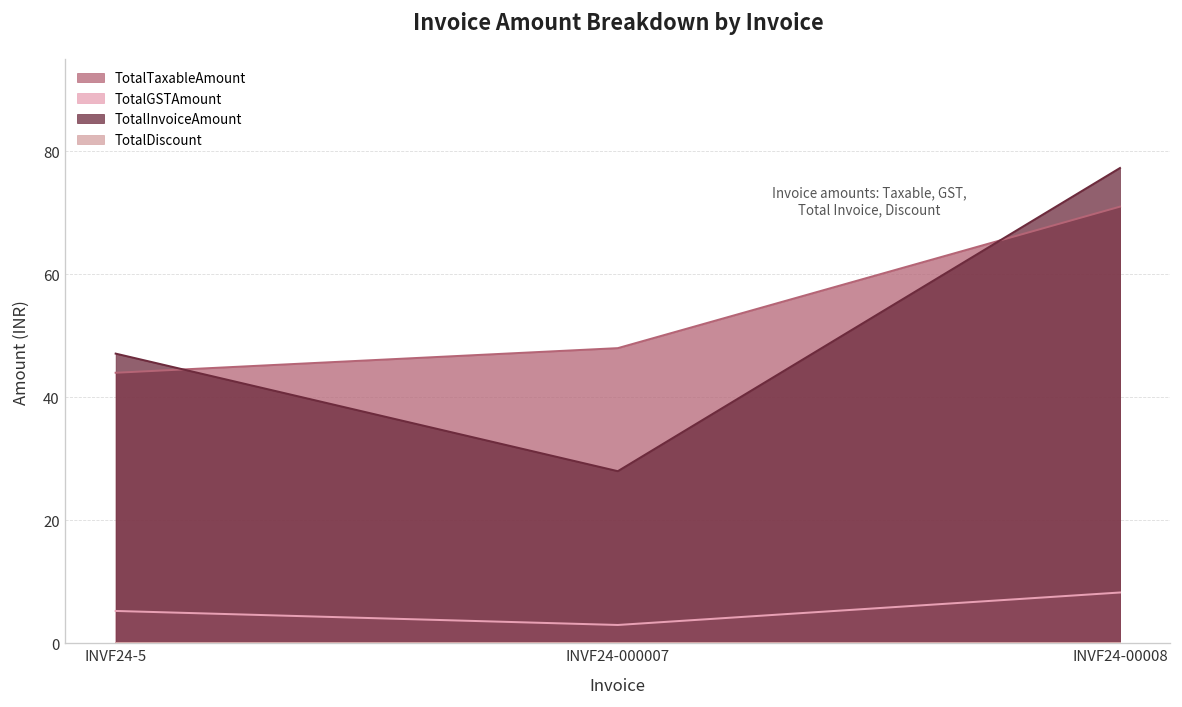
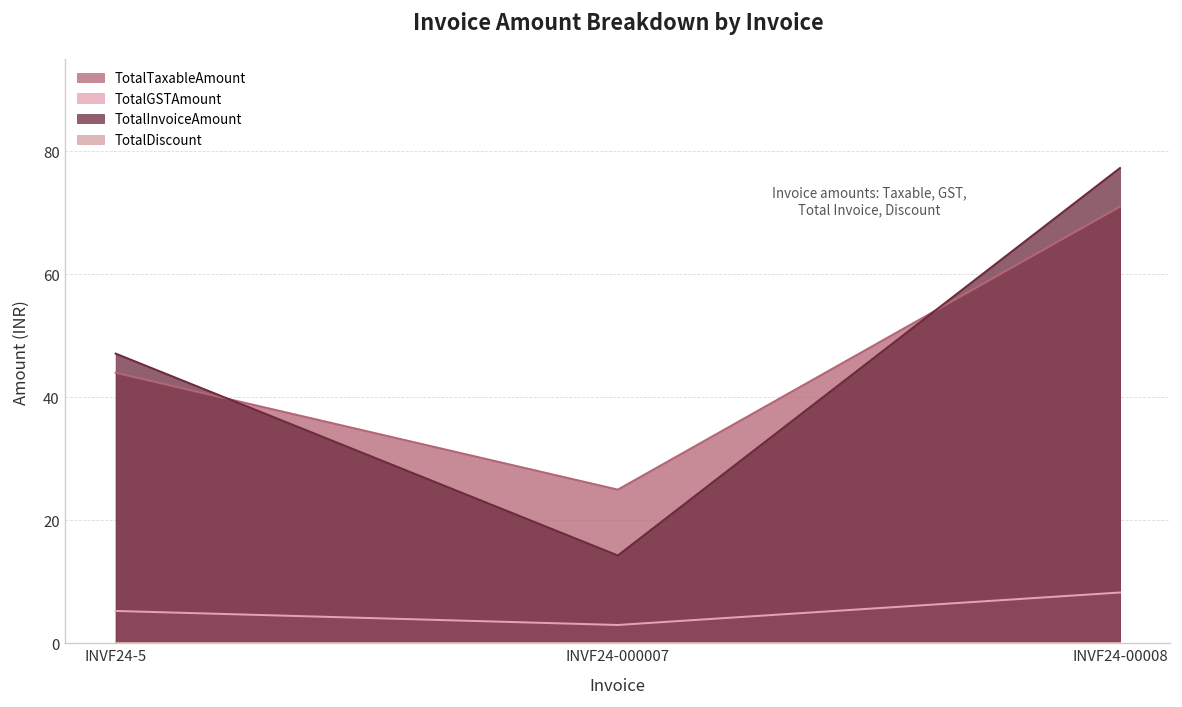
TotalTaxableAmount, INVF24-000007: 48 -> 25
TotalInvoiceAmount, INVF24-000007: 28 -> 14
